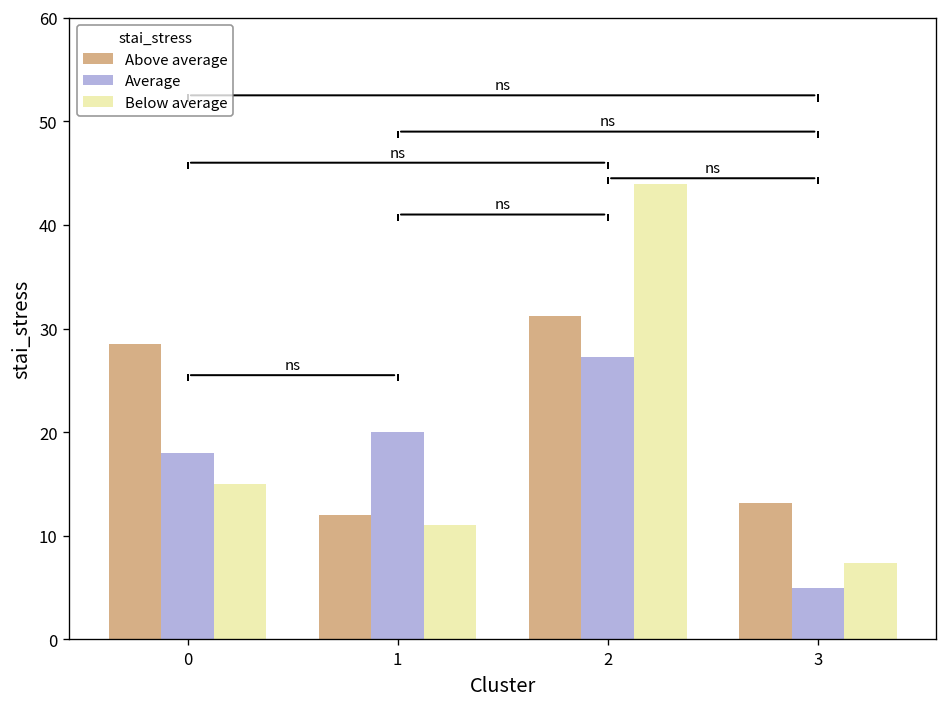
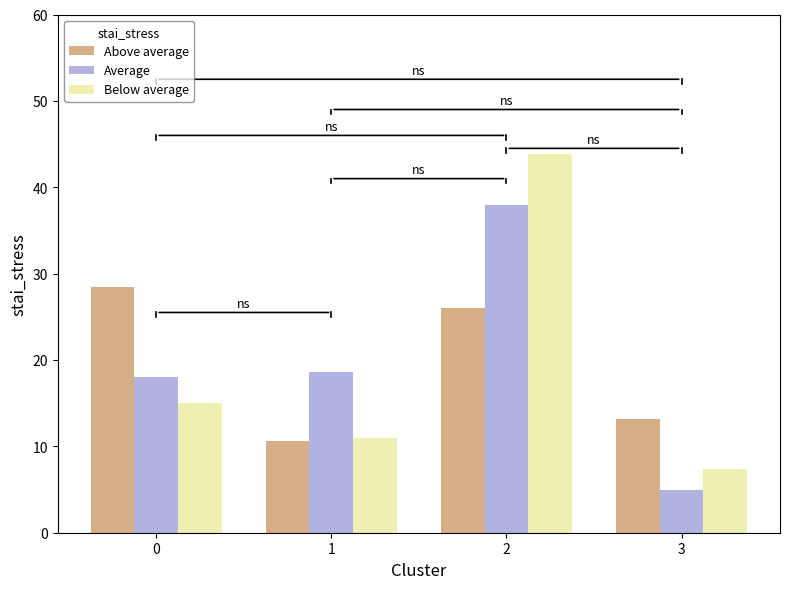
Above average, 1: 12 -> 11
Average, 1: 20 -> 19
Above average, 2: 31 -> 26
Average, 2: 27 -> 38
